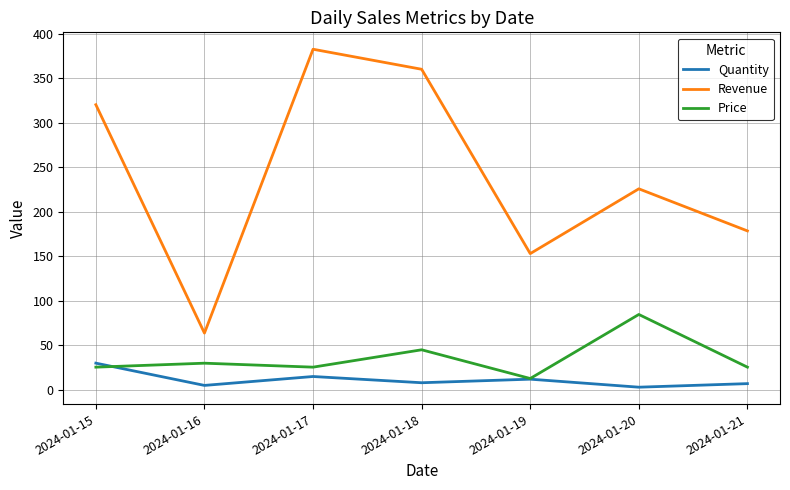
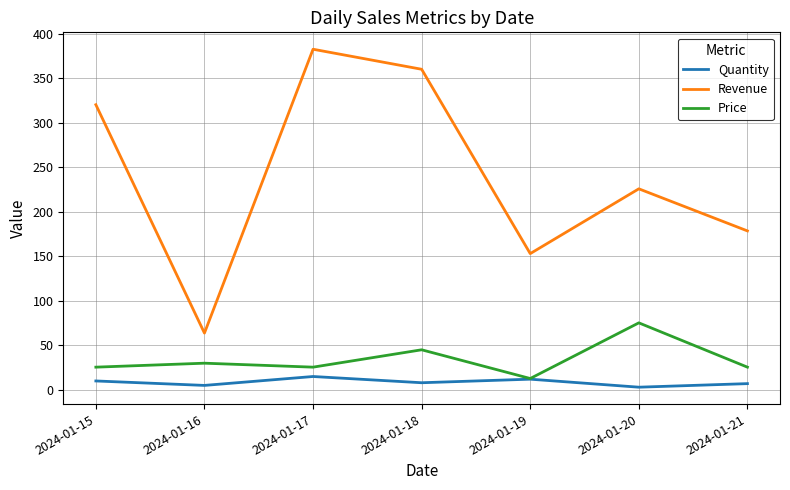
Quantity, 2024-01-15: 30 -> 10
Price, 2024-01-20: 85 -> 75
